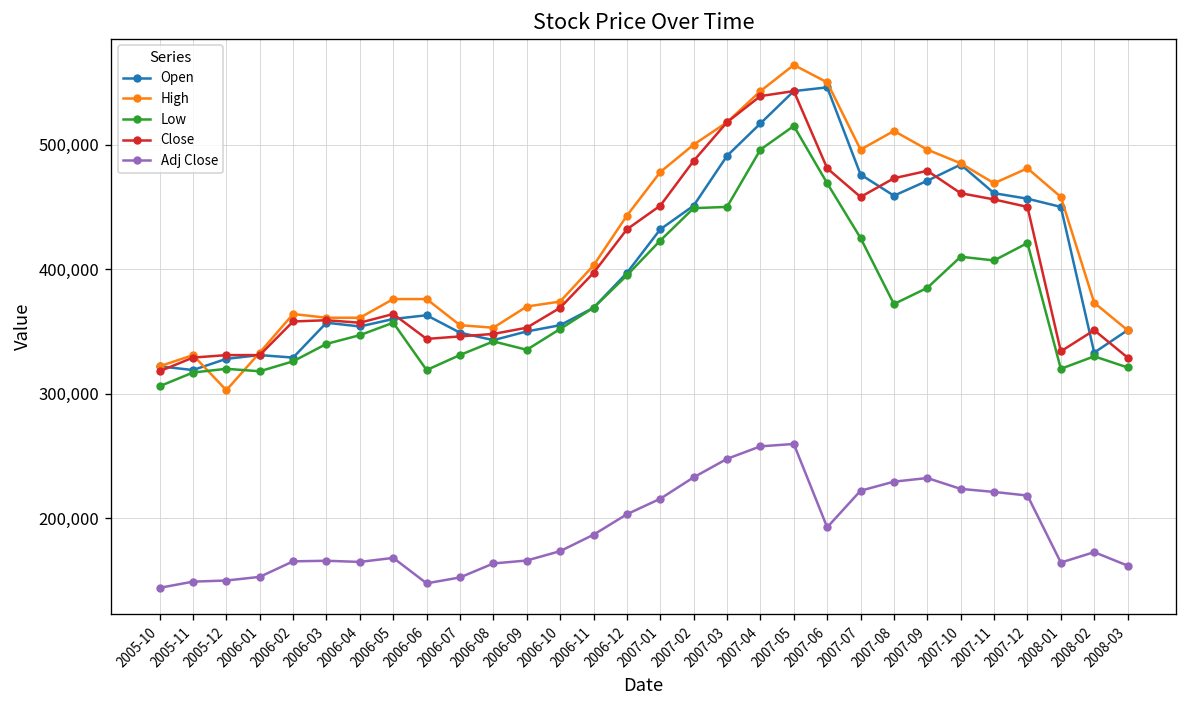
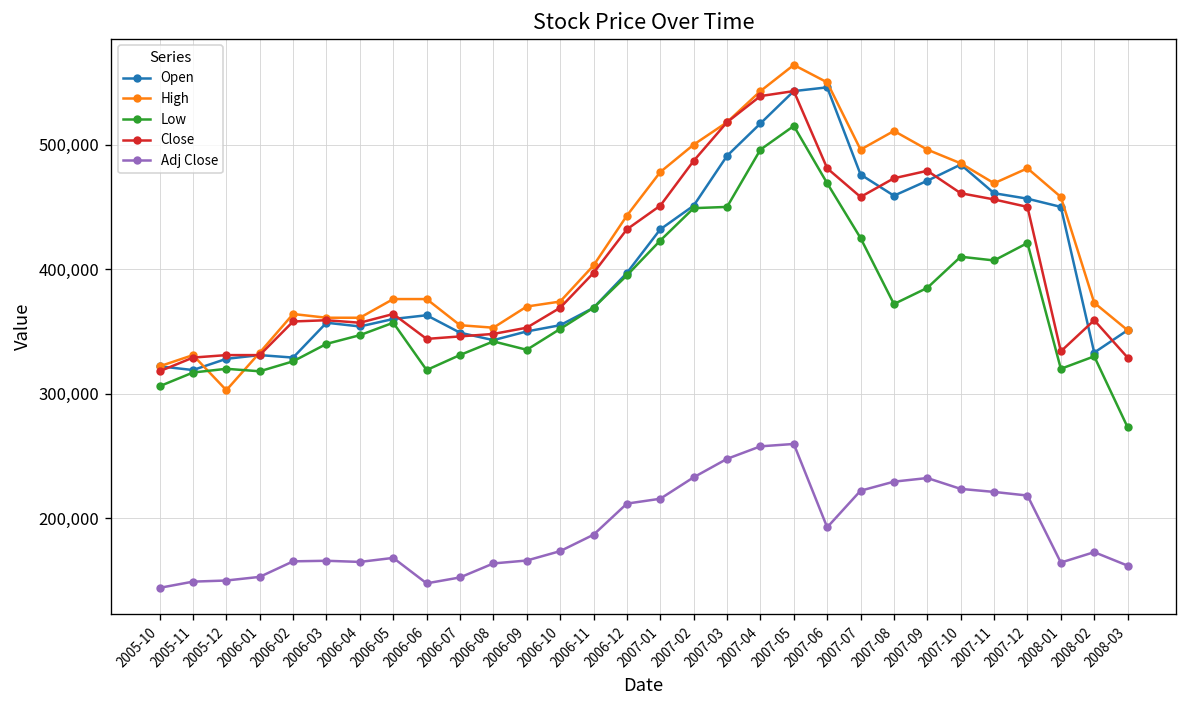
Adj Close, 2006-12: 203,000 -> 212,000
Close, 2008-02: 351,000 -> 359,000
Low, 2008-03: 321,000 -> 273,000
